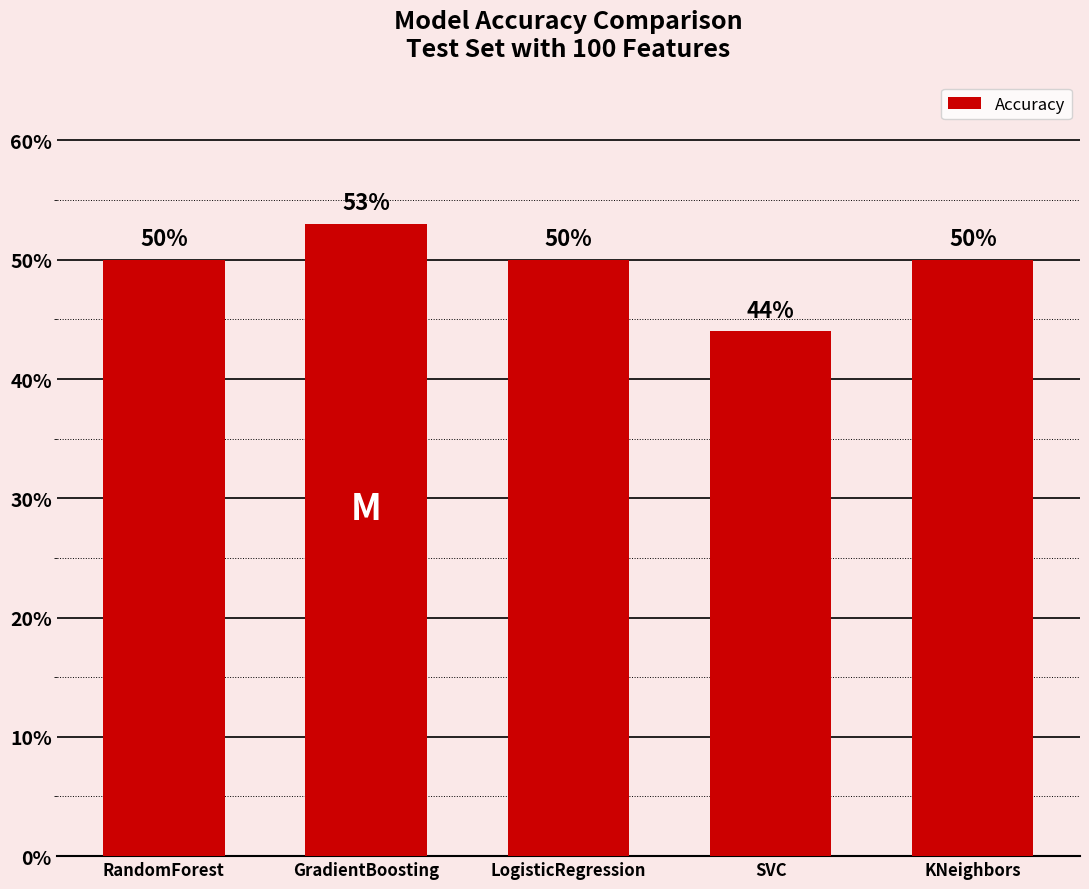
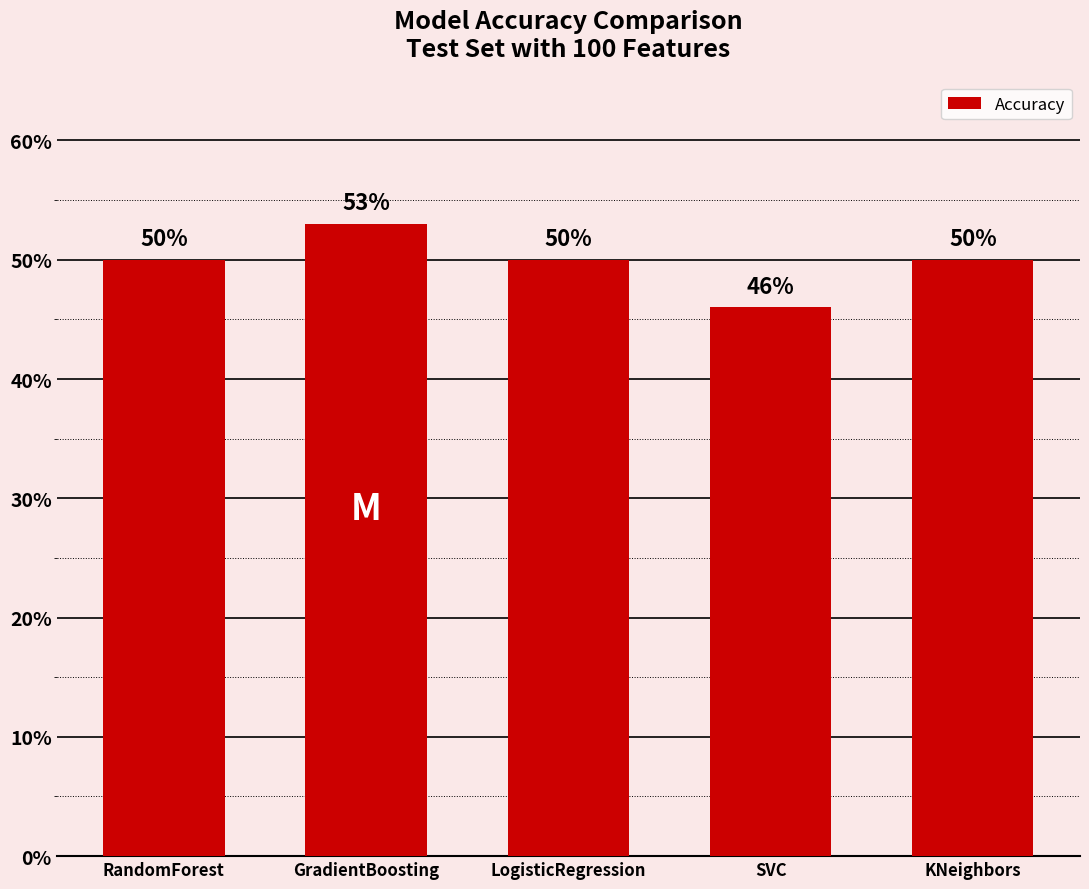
SVC: 44% -> 46%
